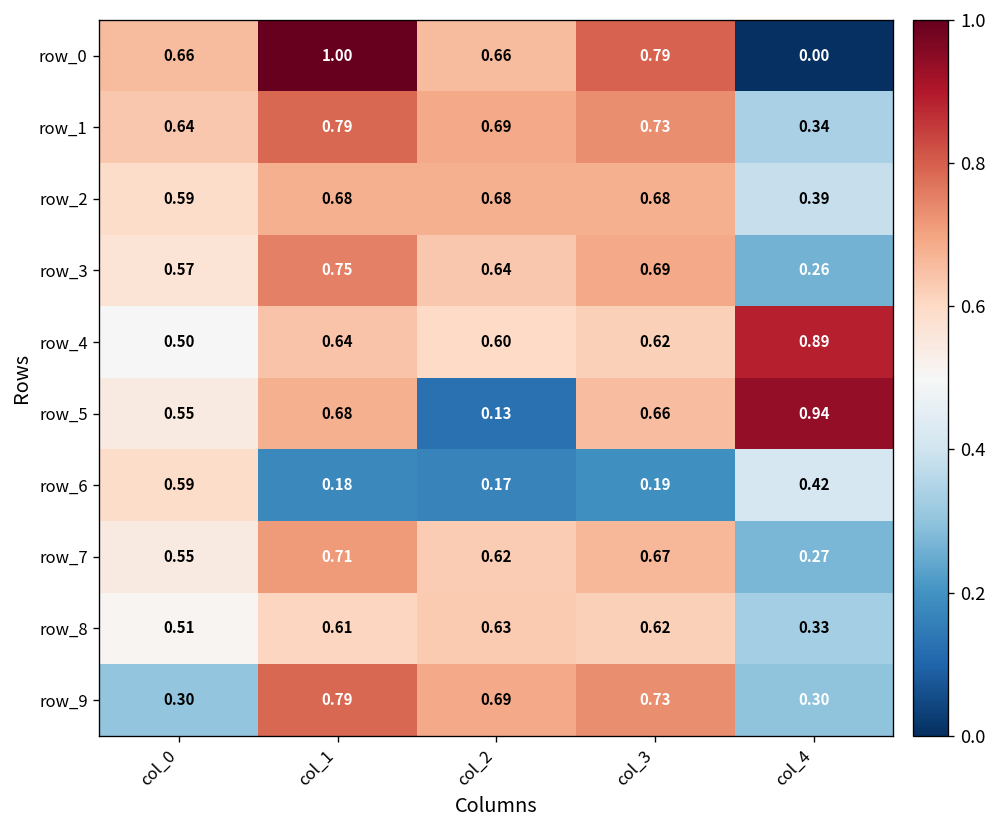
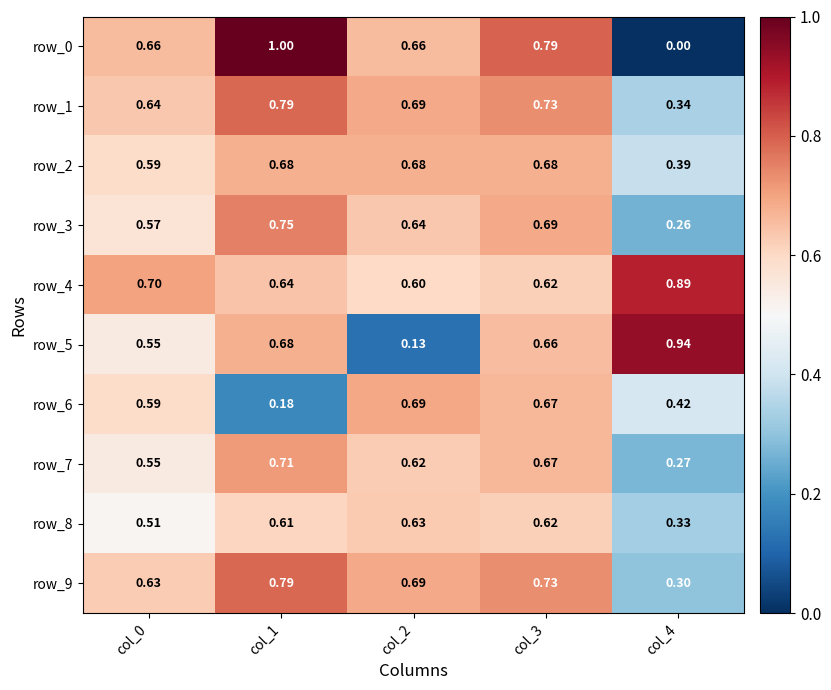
row_4, col_0: 0.50 -> 0.70
row_6, col_2: 0.17 -> 0.69
row_6, col_3: 0.19 -> 0.67
row_9, col_0: 0.30 -> 0.63
